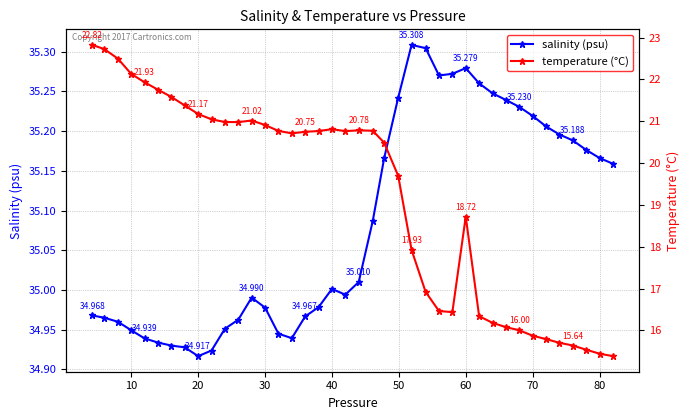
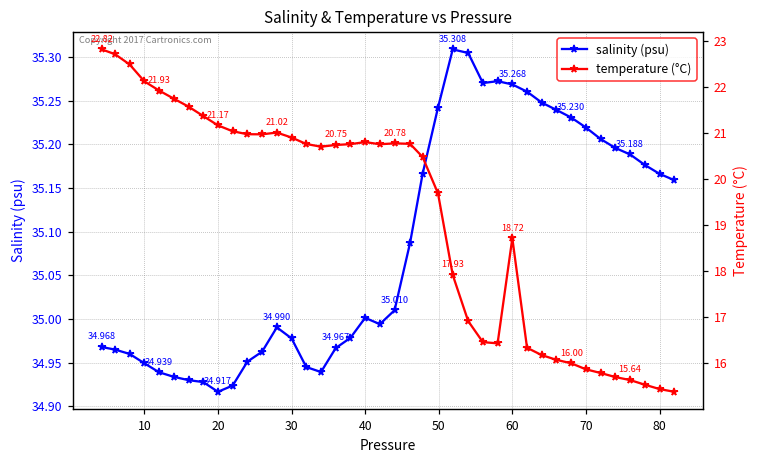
salinity (psu), 60: 35.279 -> 35.268
